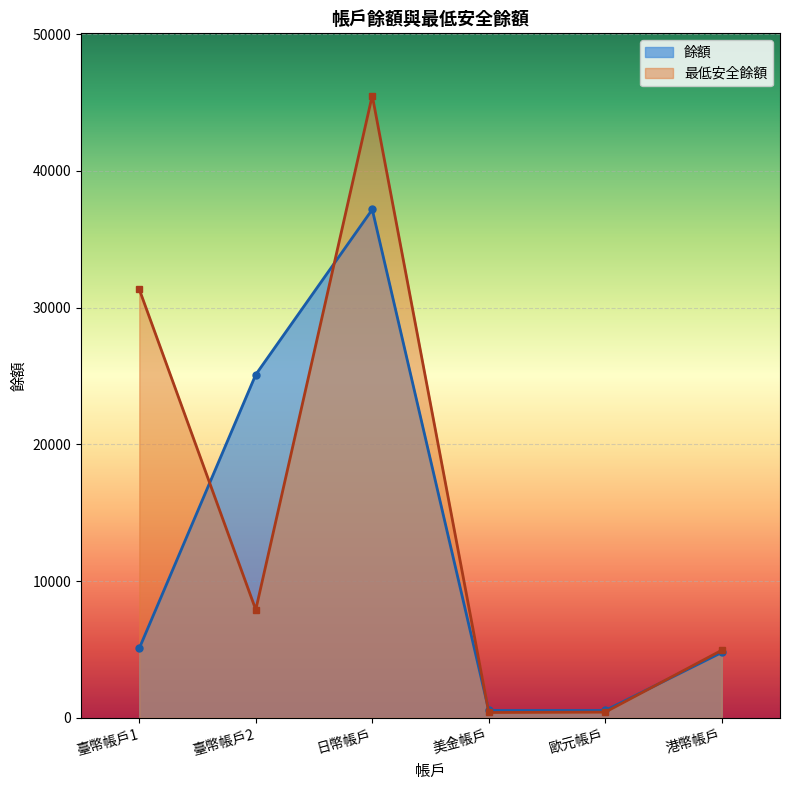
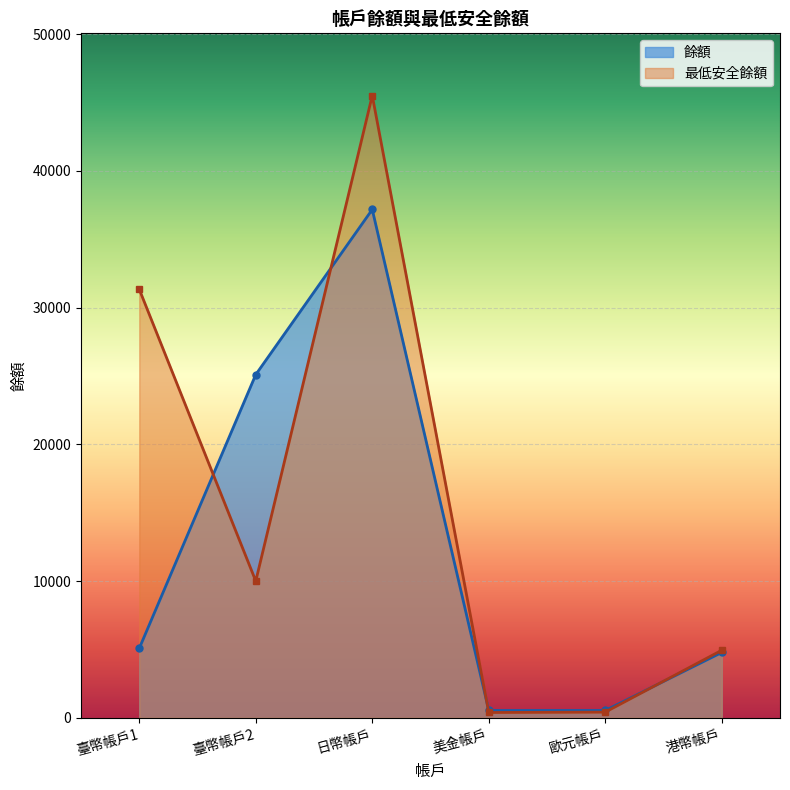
最低安全餘額, 臺幣帳戶2: 7900 -> 10000
